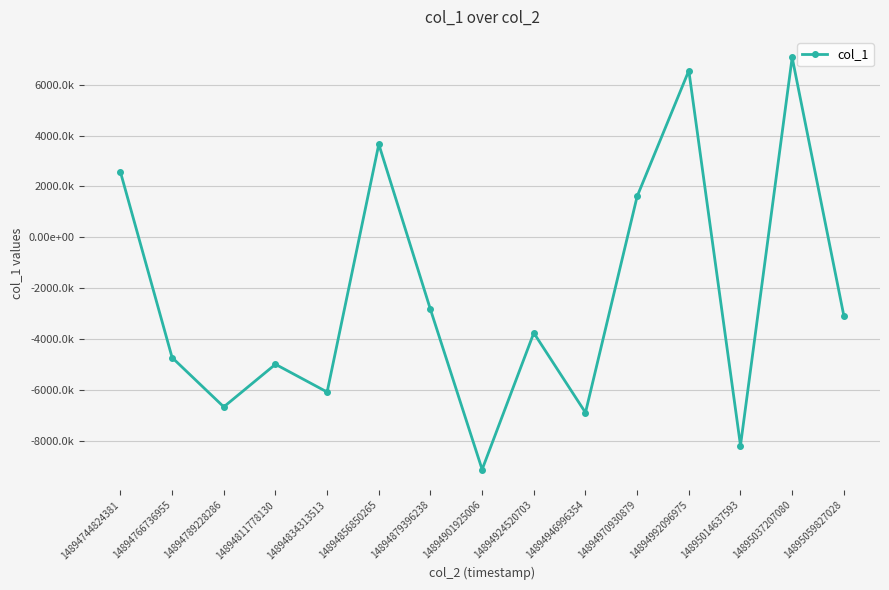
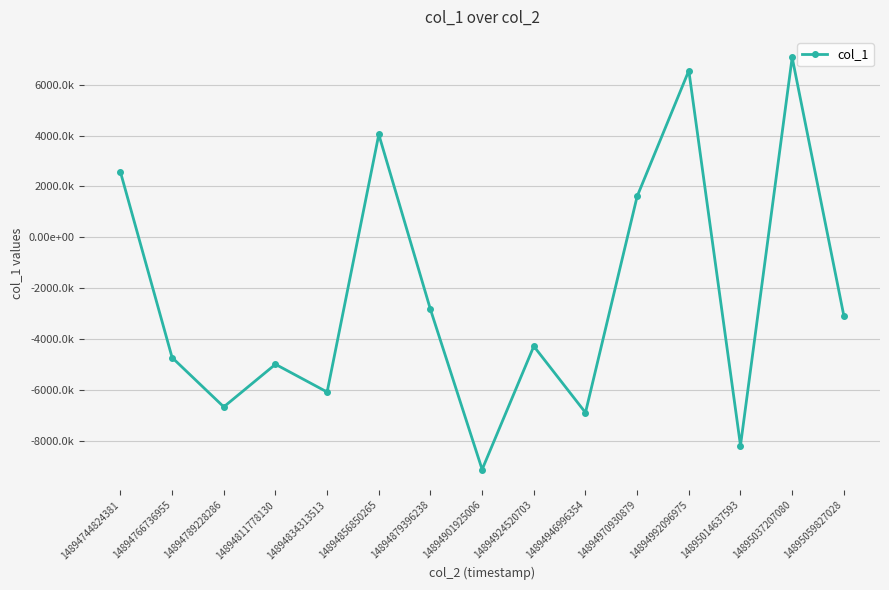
14894856850265: 3700000 -> 4000000
14894924520703: -3800000 -> -4300000
